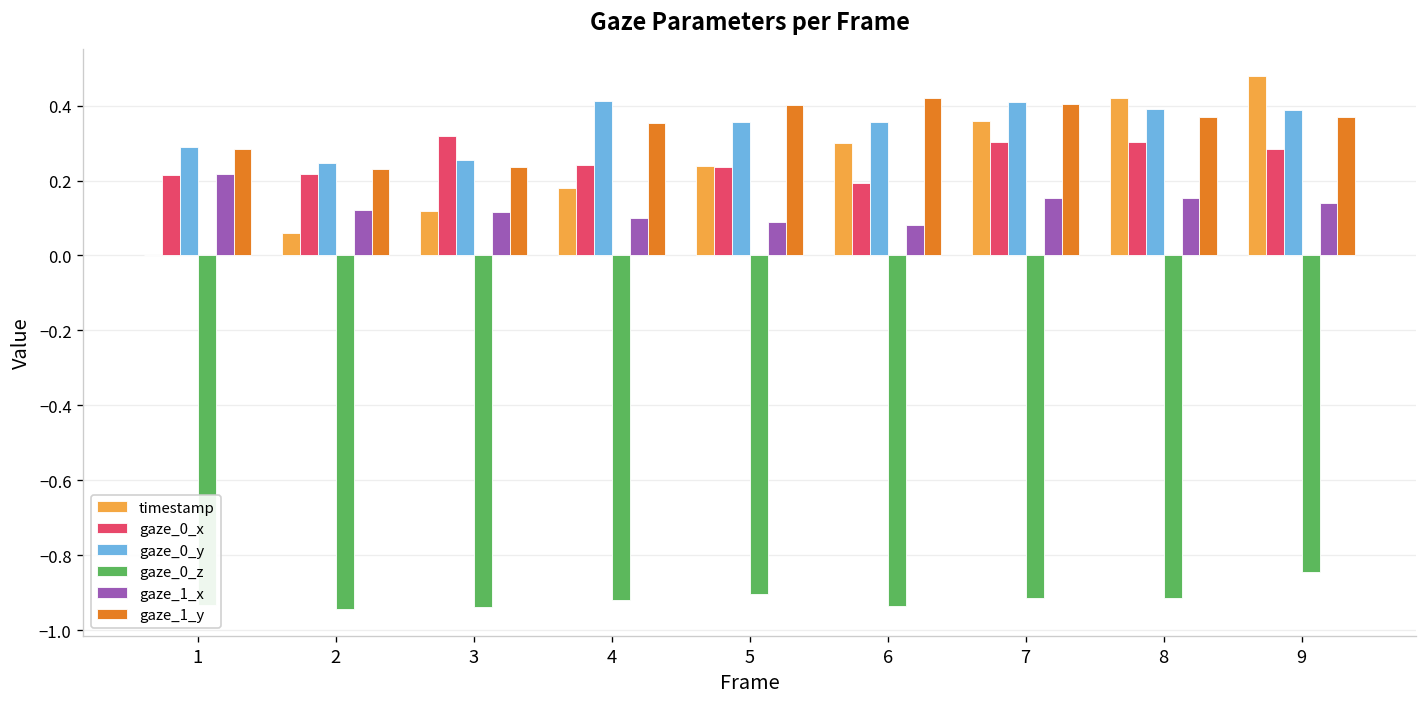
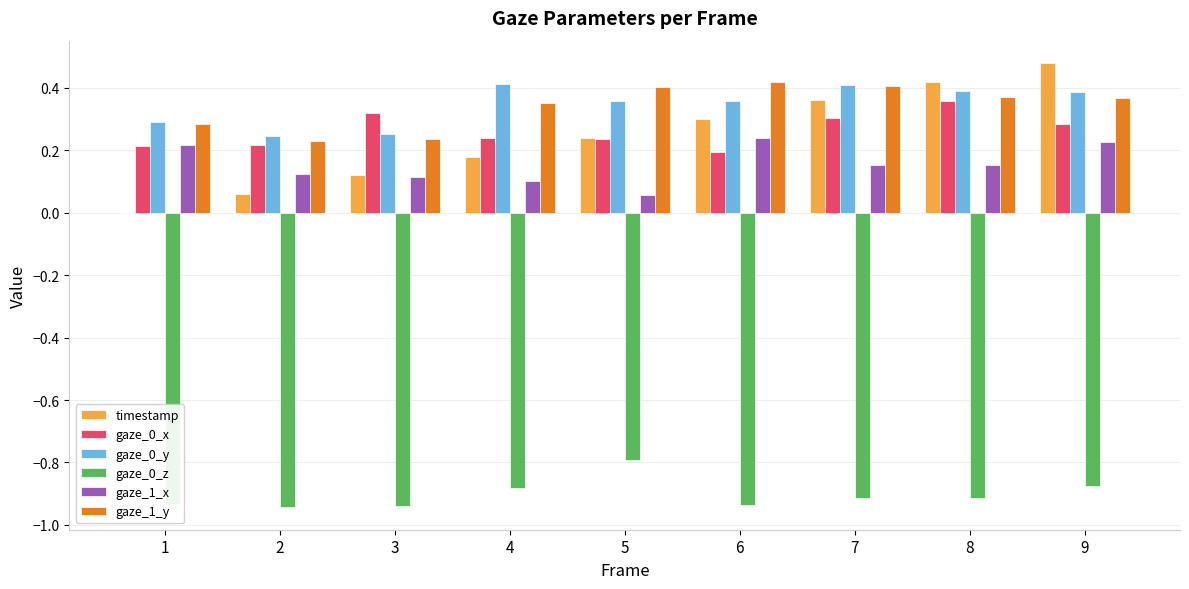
gaze_0_z, 4: -0.92 -> -0.88
gaze_0_z, 5: -0.90 -> -0.79
gaze_1_x, 5: 0.09 -> 0.06
gaze_1_x, 6: 0.08 -> 0.24
gaze_0_x, 8: 0.30 -> 0.36
gaze_0_z, 9: -0.84 -> -0.88
gaze_1_x, 9: 0.14 -> 0.23
